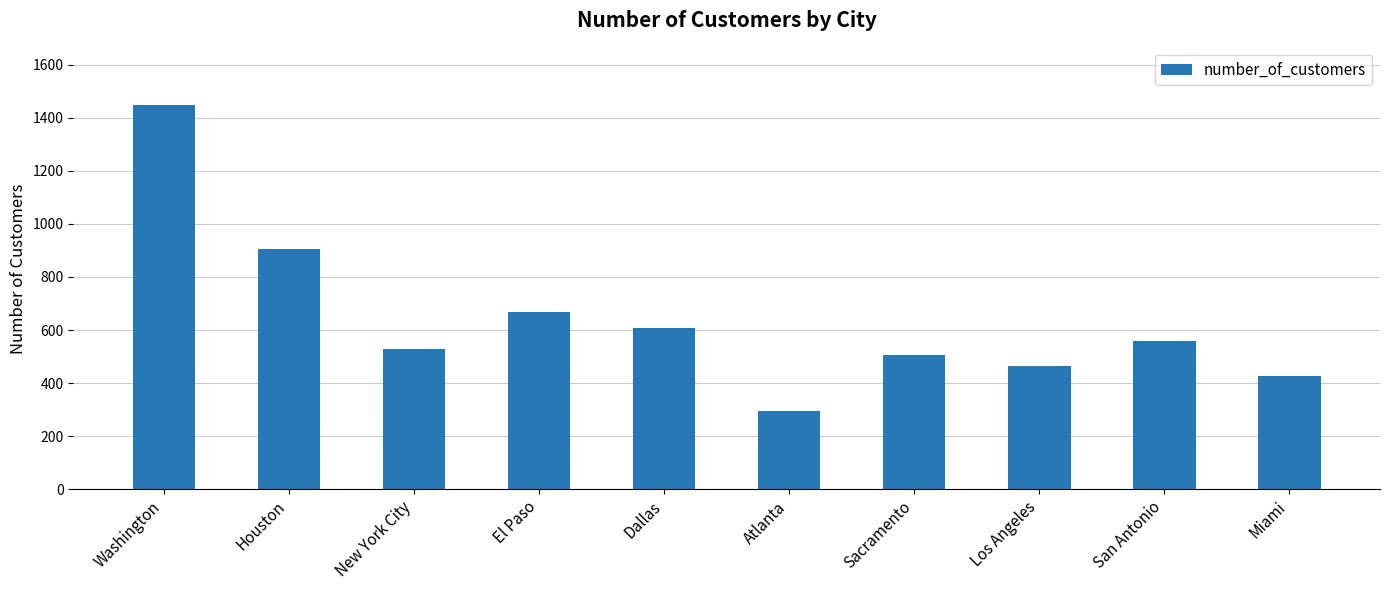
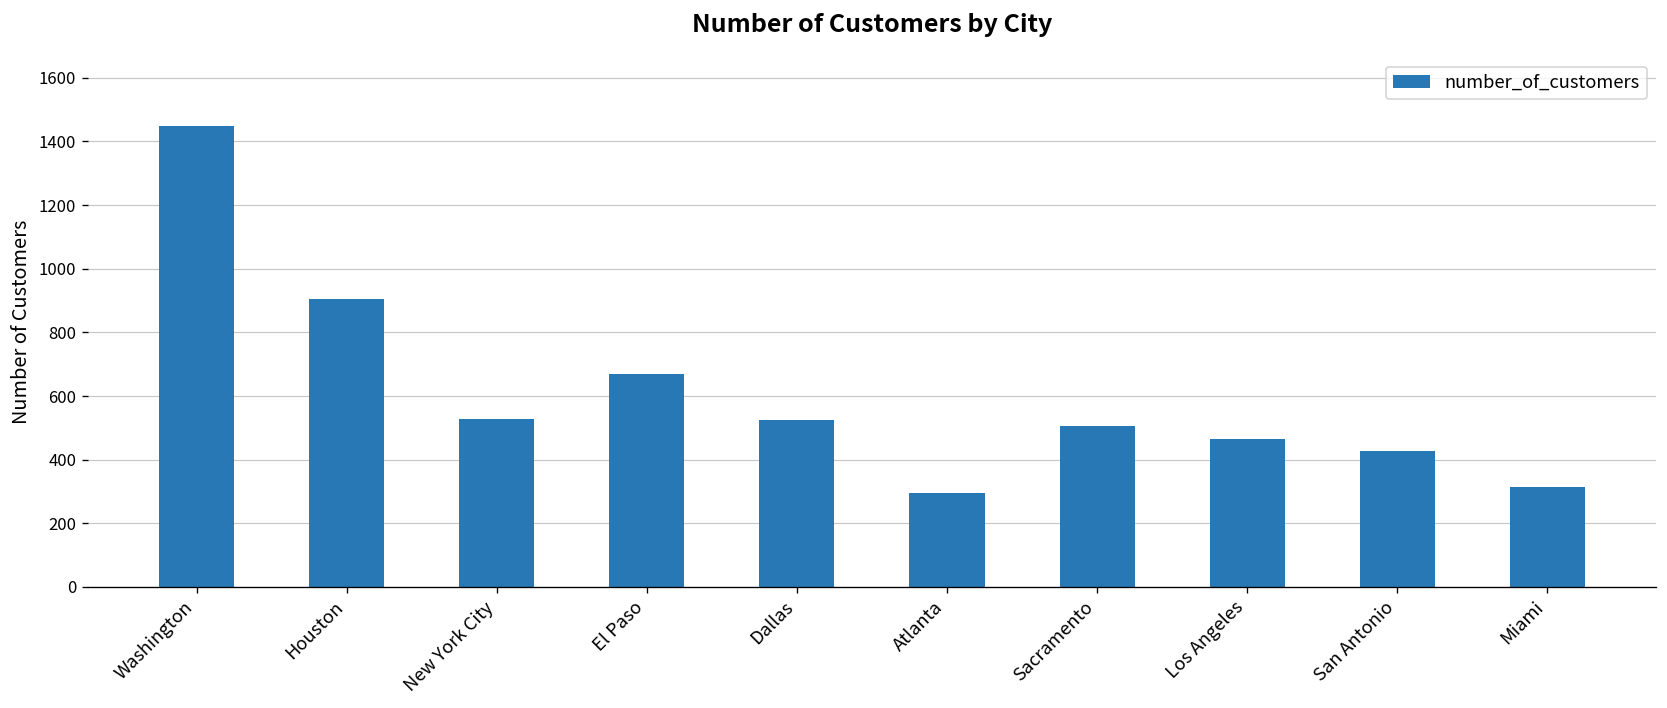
Dallas: 610 -> 520
San Antonio: 560 -> 430
Miami: 430 -> 310
